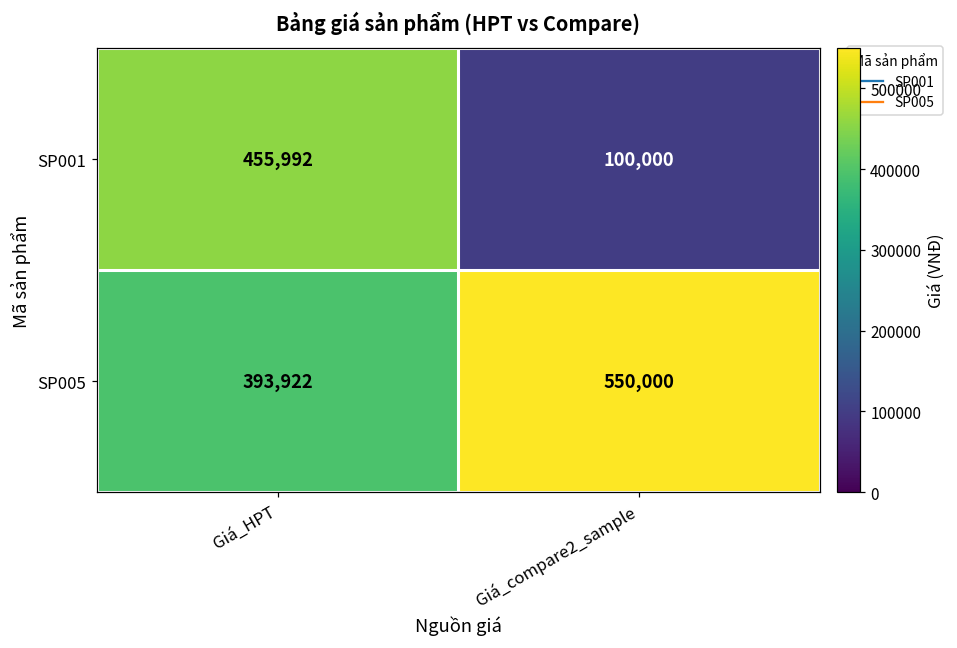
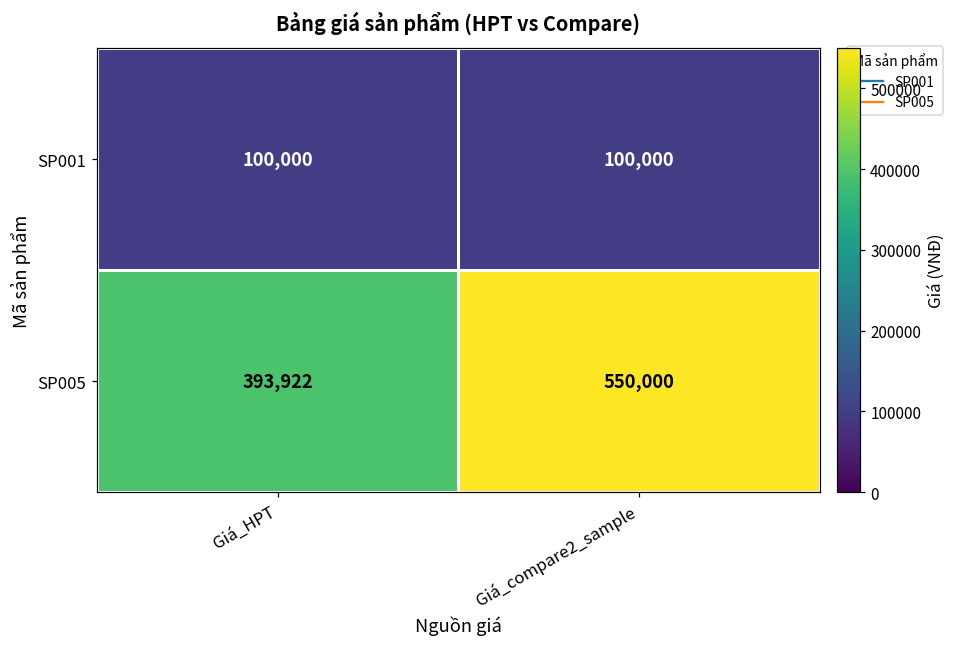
SP001, Giá_HPT: 455,992 -> 100,000
